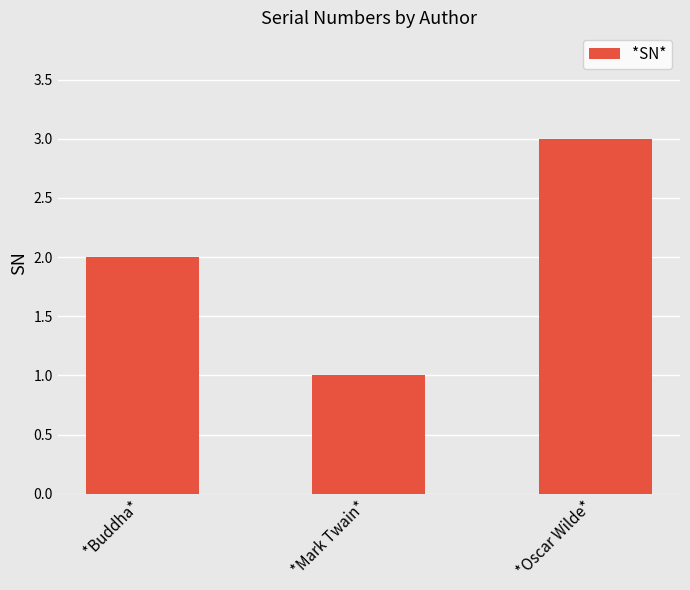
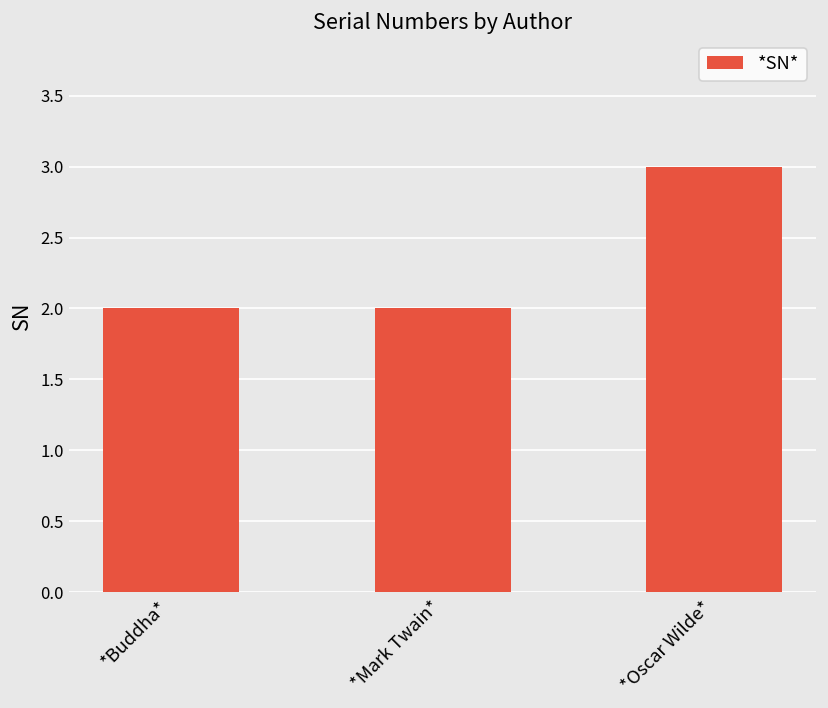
*Mark Twain*: 1 -> 2
